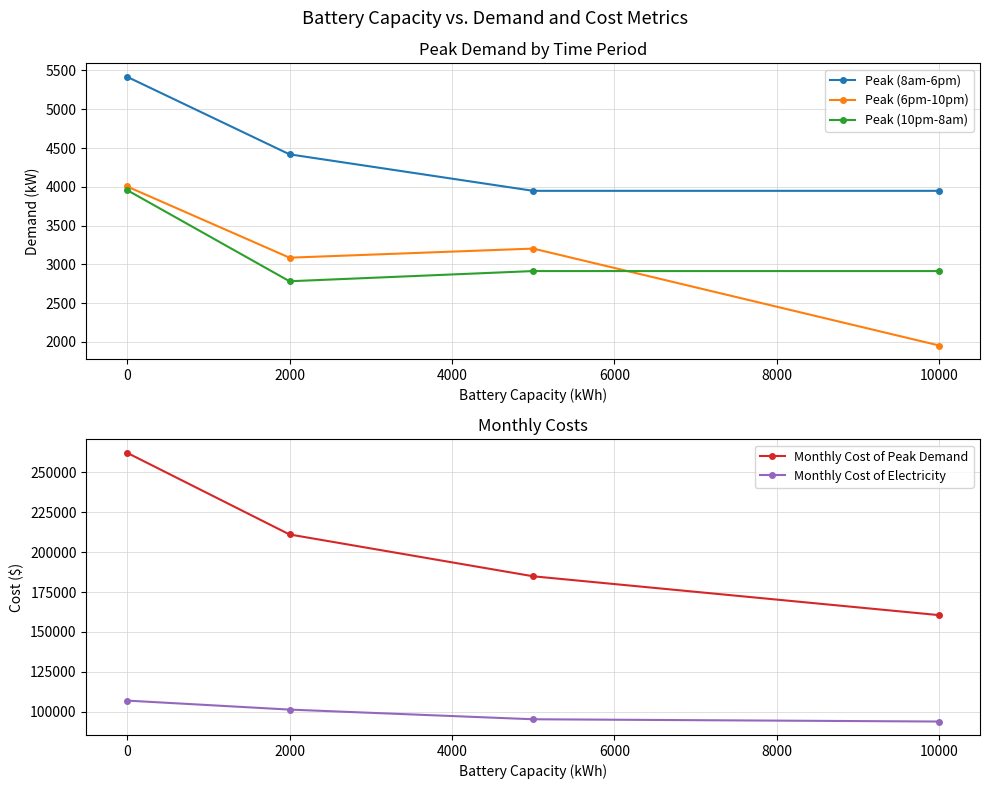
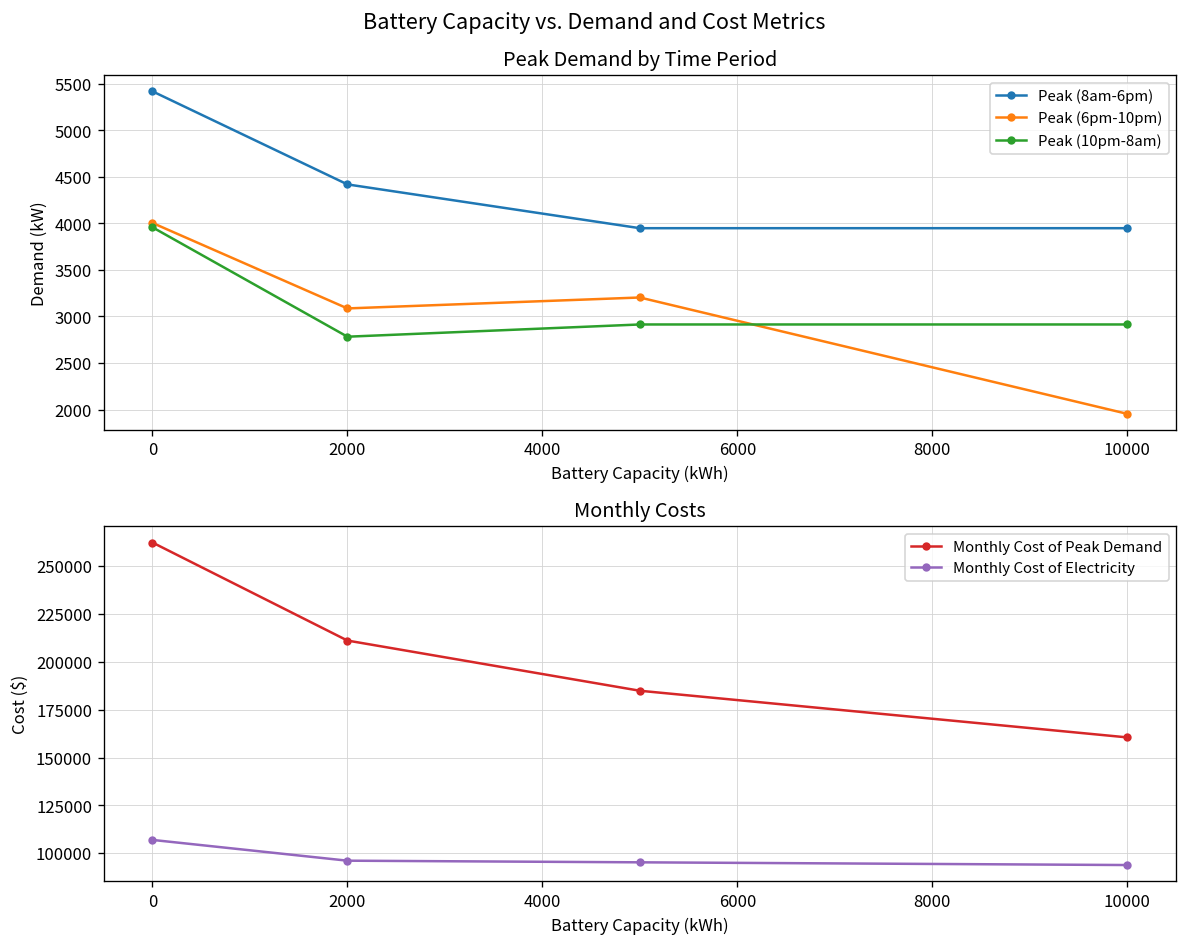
Monthly Costs, Monthly Cost of Electricity, 2000: 101000 -> 96000
